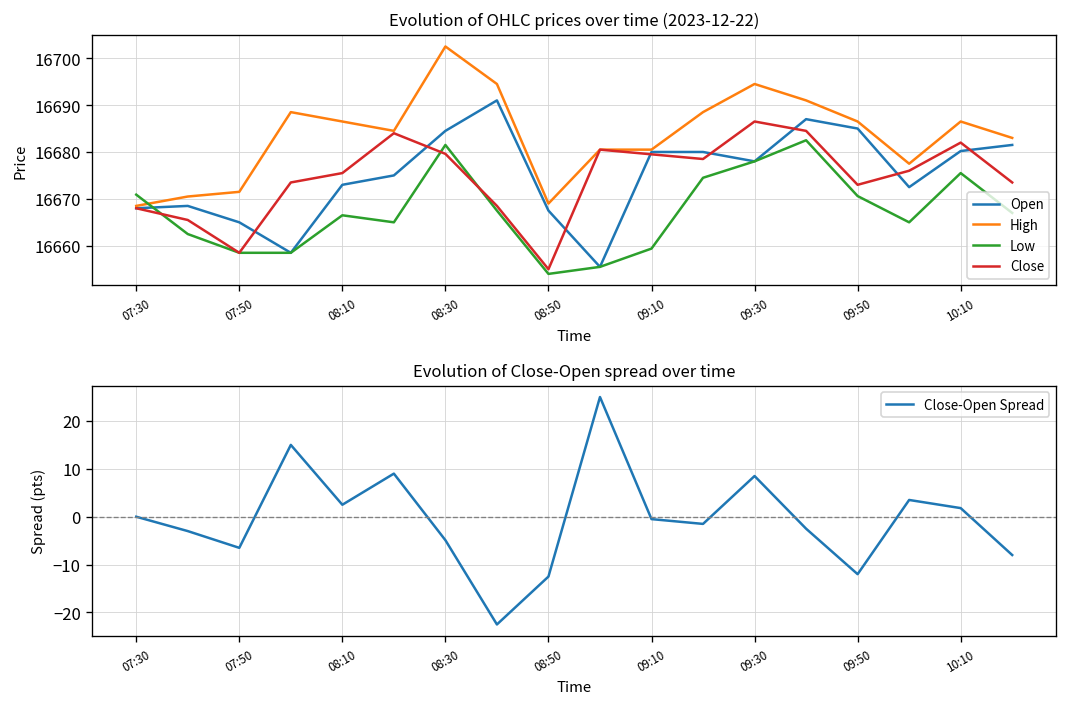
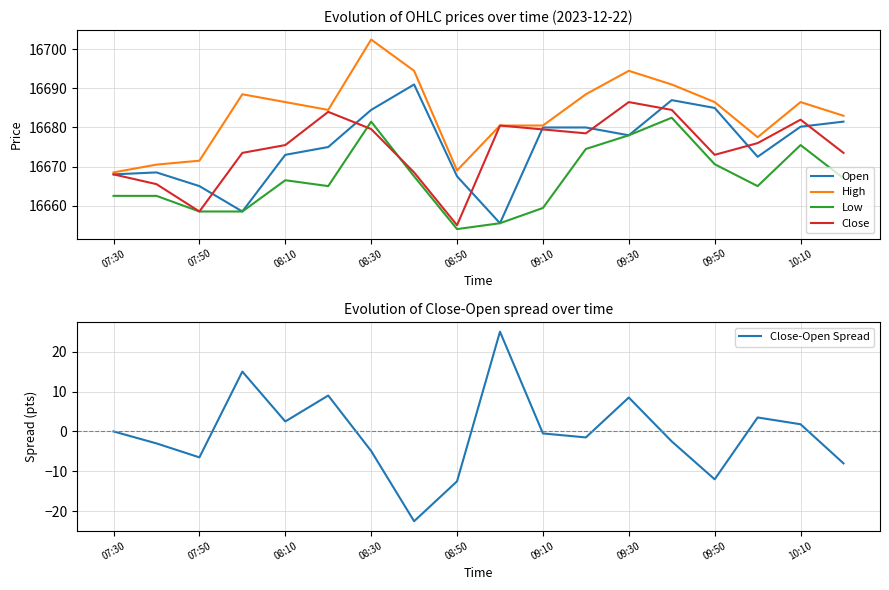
Evolution of OHLC prices over time (2023-12-22), Low, 07:30: 16671 -> 16663
